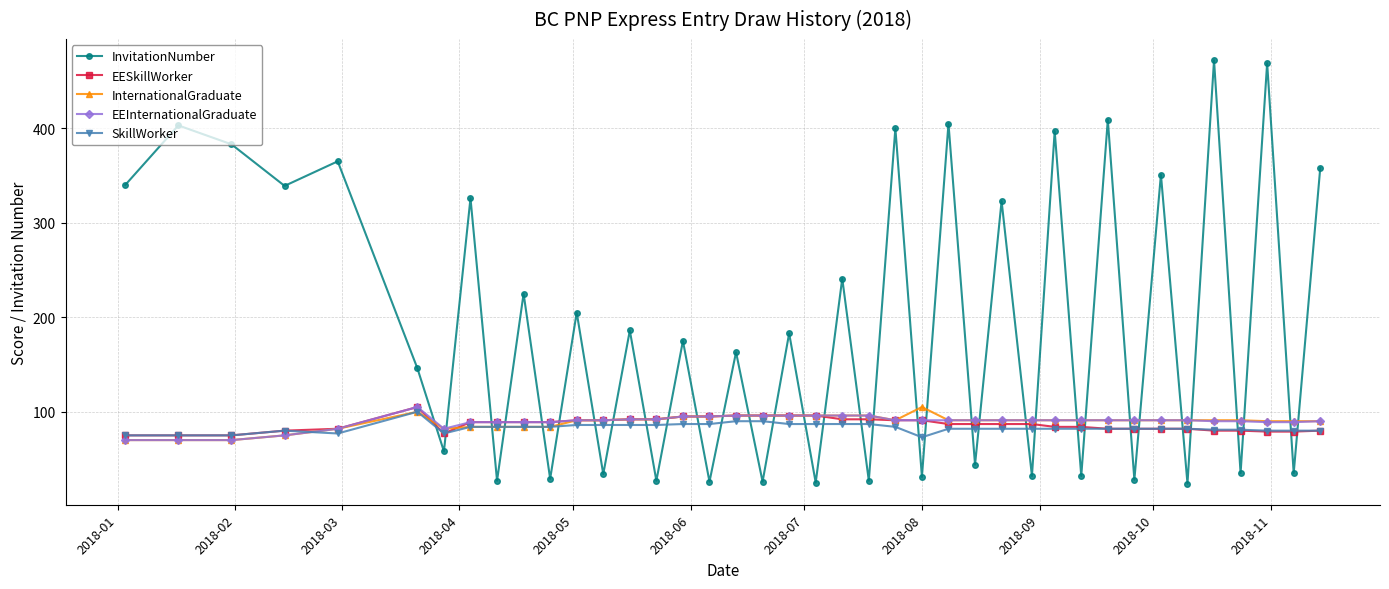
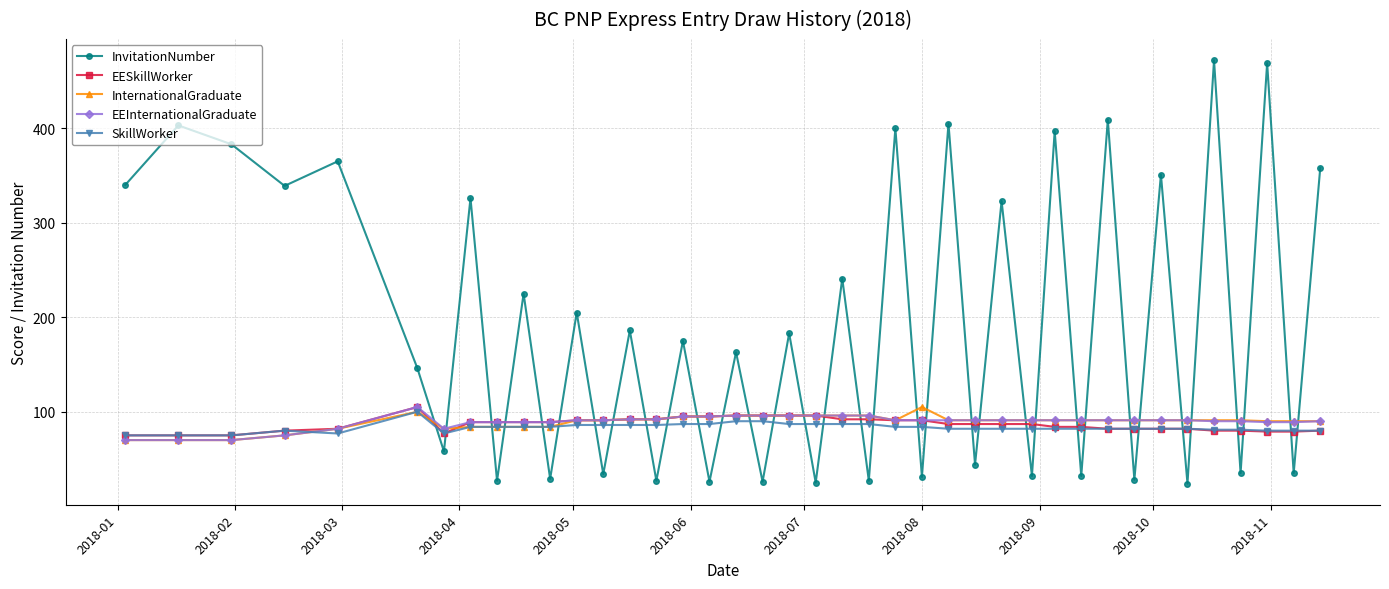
SkillWorker, 2018-08: 70 -> 80
